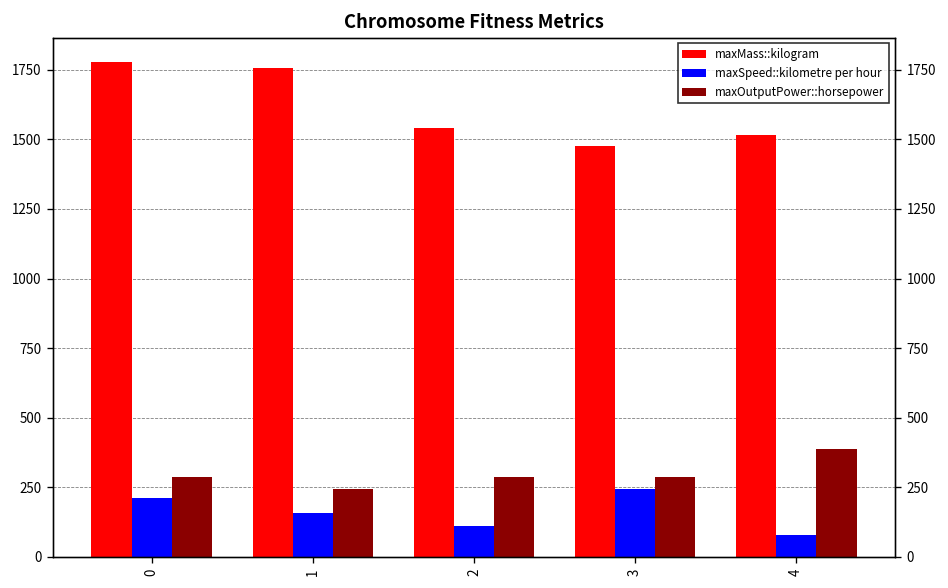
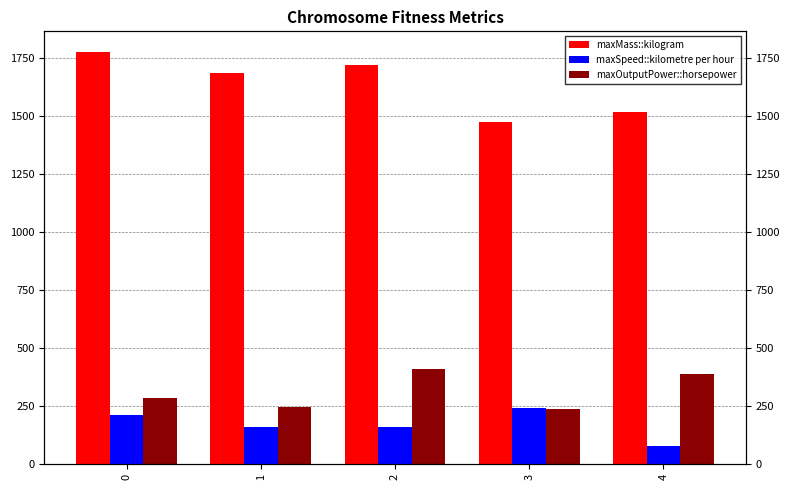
maxMass::kilogram, 1: 1760 -> 1690
maxMass::kilogram, 2: 1540 -> 1720
maxSpeed::kilometre per hour, 2: 110 -> 160
maxOutputPower::horsepower, 2: 290 -> 410
maxOutputPower::horsepower, 3: 290 -> 240
